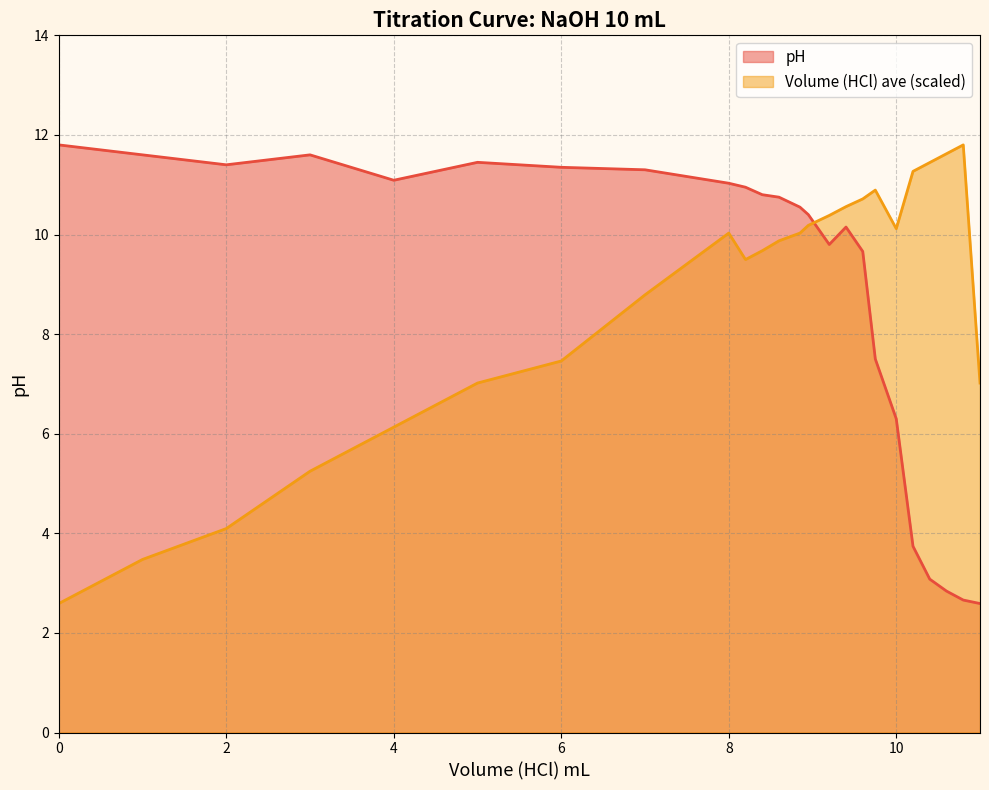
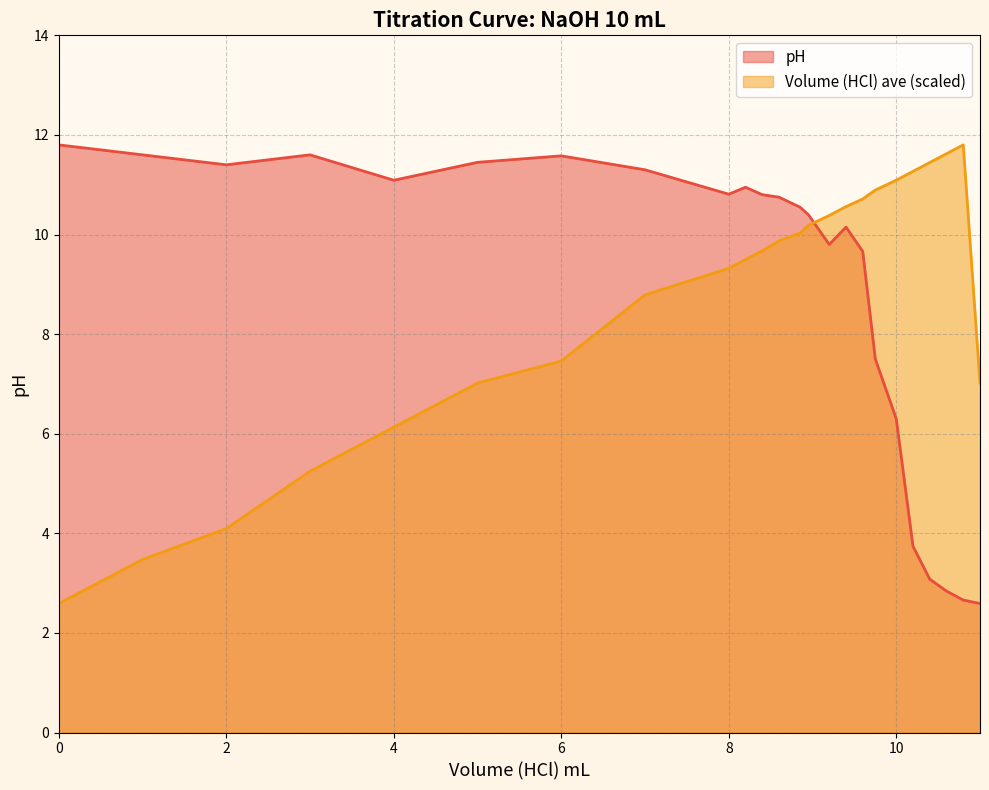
pH, 6: 11.4 -> 11.6
pH, 8: 11.0 -> 10.8
Volume (HCl) ave (scaled), 8: 10.0 -> 9.3
Volume (HCl) ave (scaled), 10: 10.1 -> 11.1
